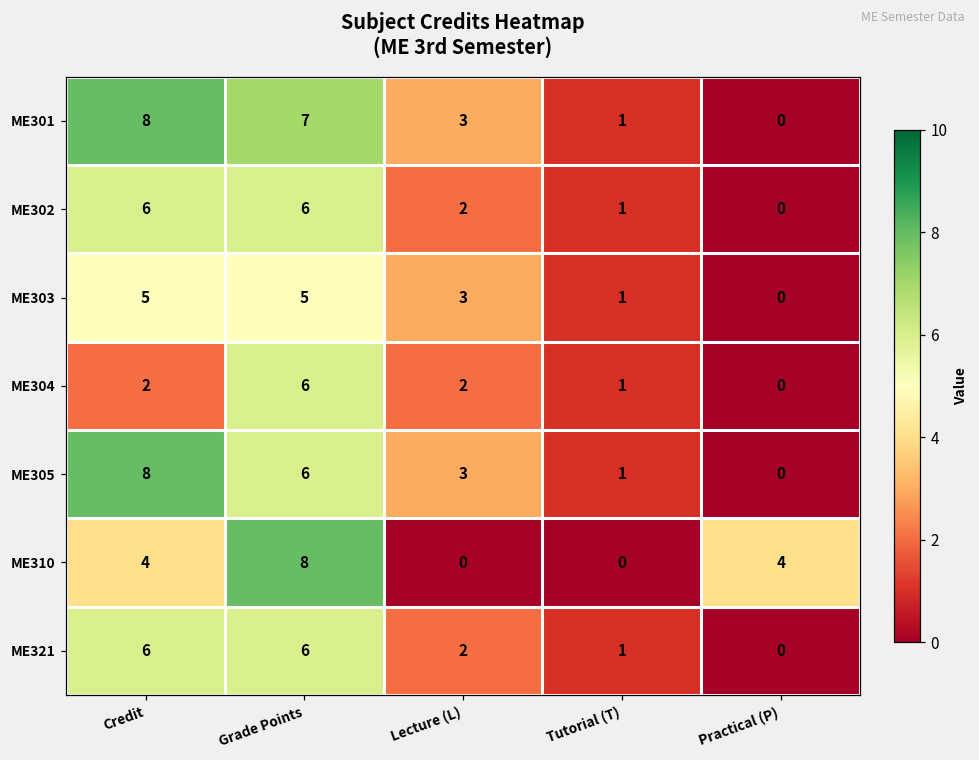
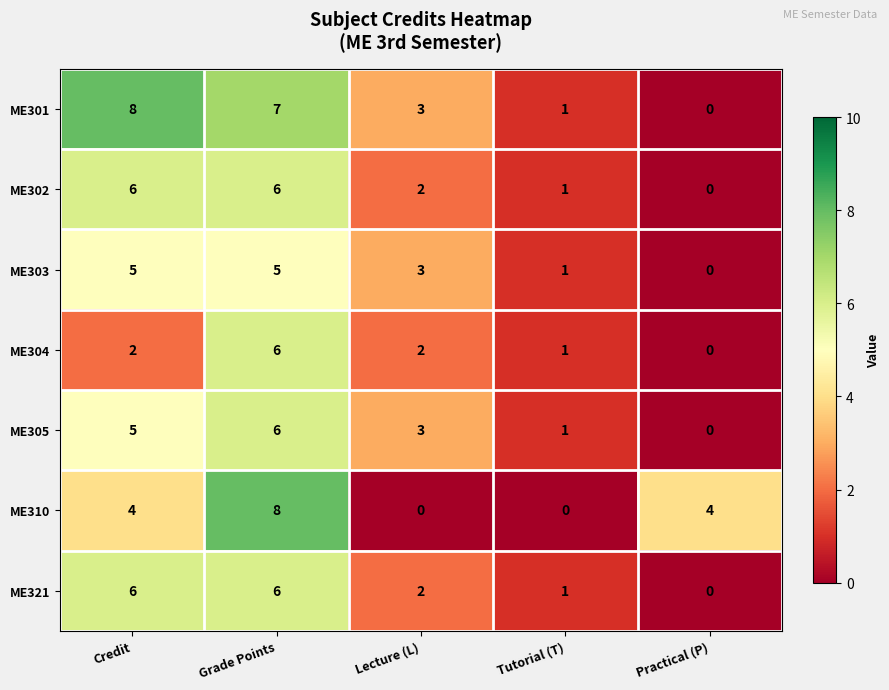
ME305, Credit: 8 -> 5
